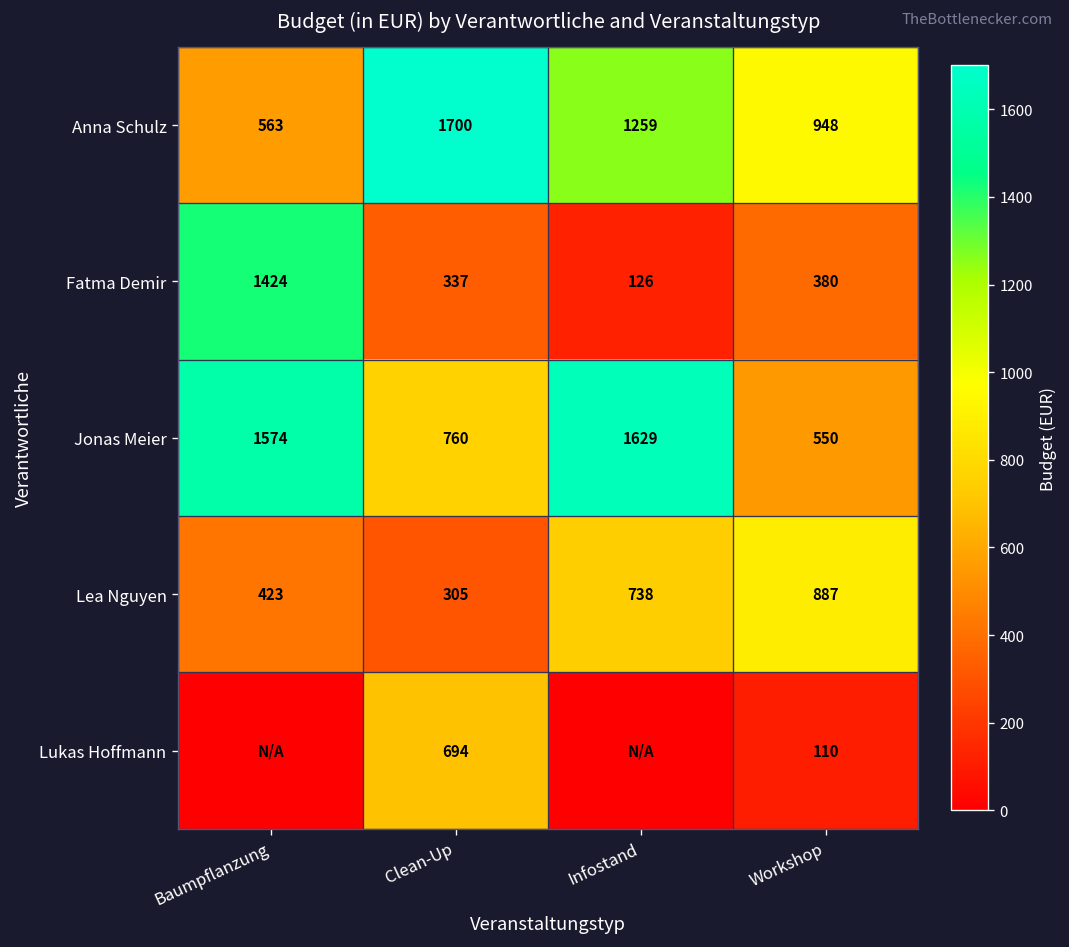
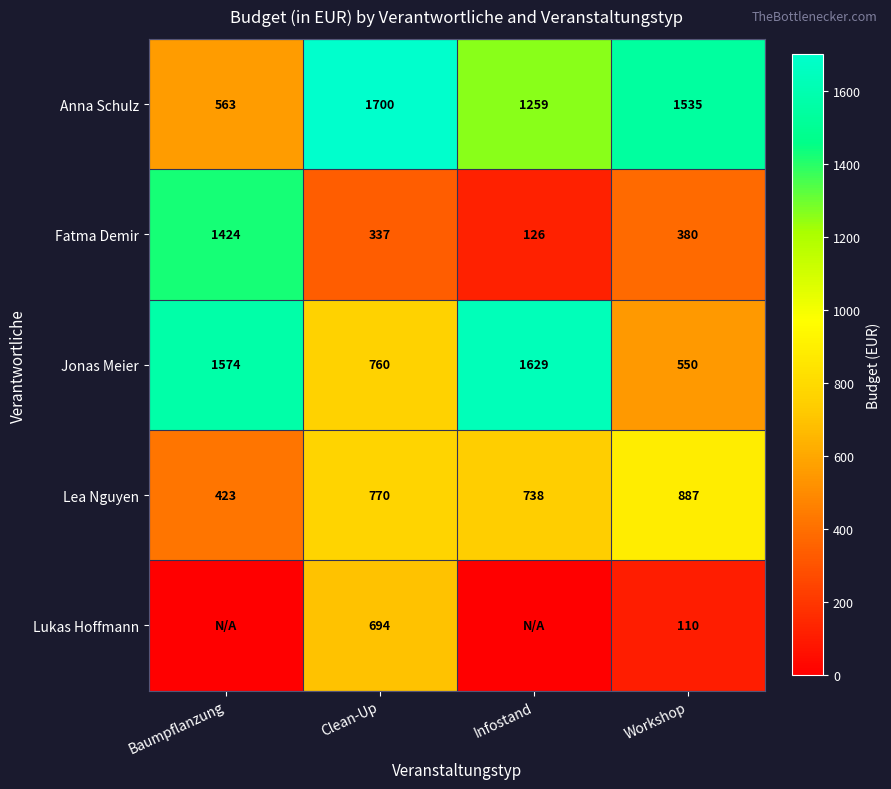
Anna Schulz, Workshop: 948 -> 1535
Lea Nguyen, Clean-Up: 305 -> 770
